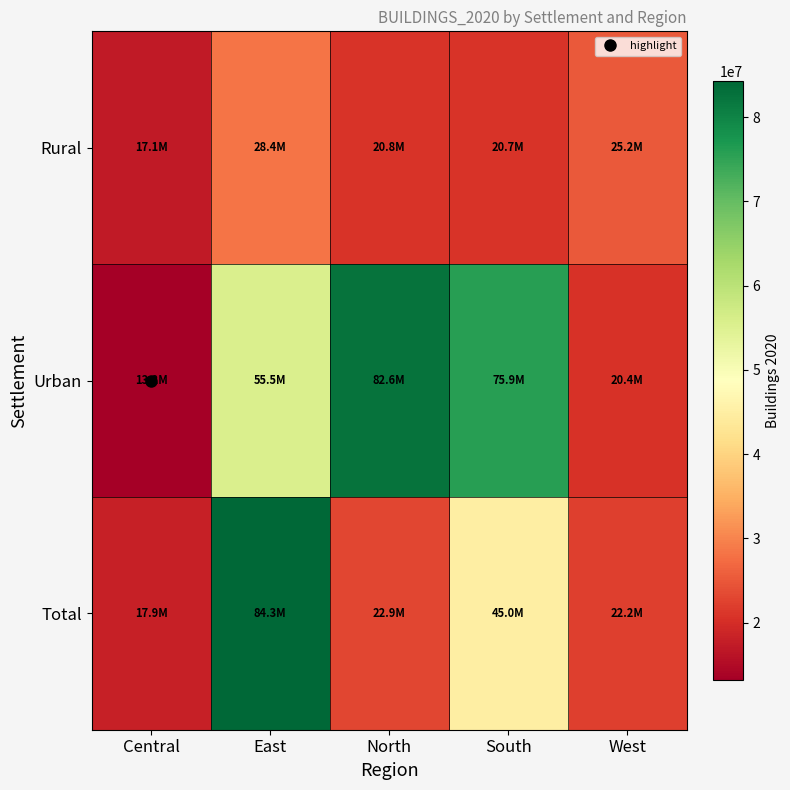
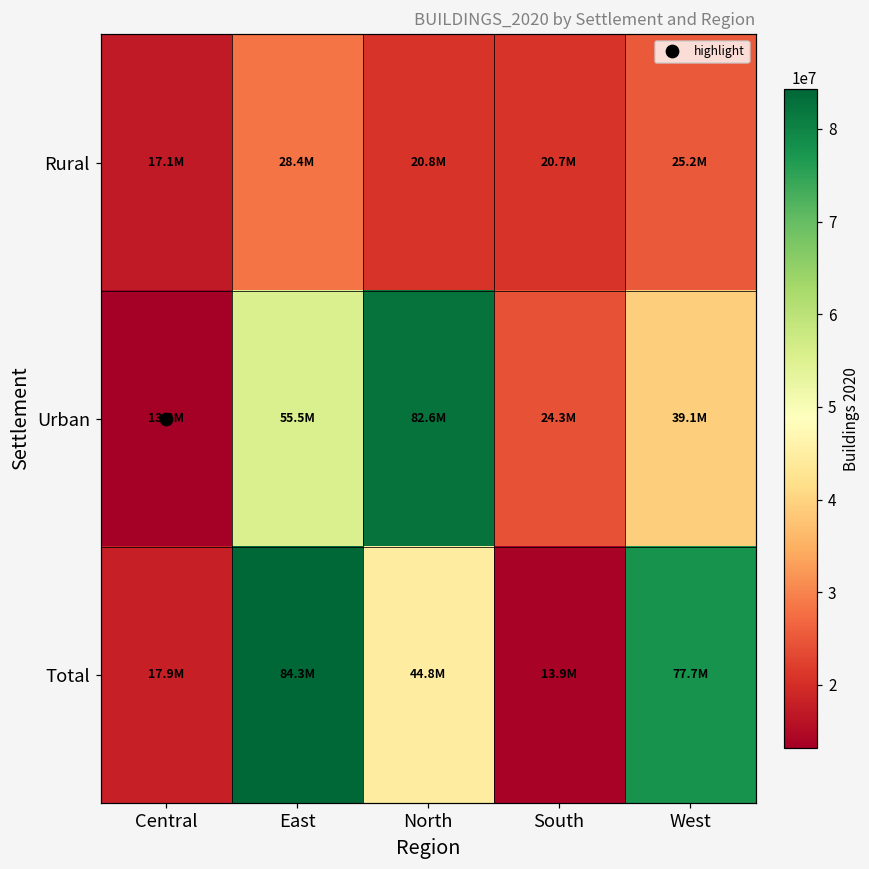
Urban, South: 75.9M -> 24.3M
Urban, West: 20.4M -> 39.1M
Total, North: 22.9M -> 44.8M
Total, South: 45.0M -> 13.9M
Total, West: 22.2M -> 77.7M
